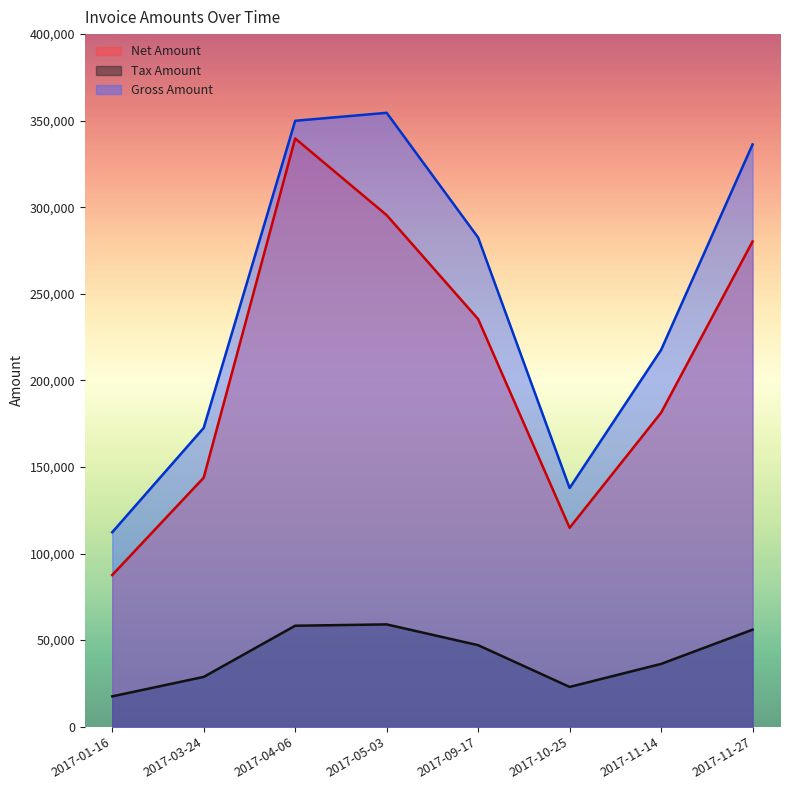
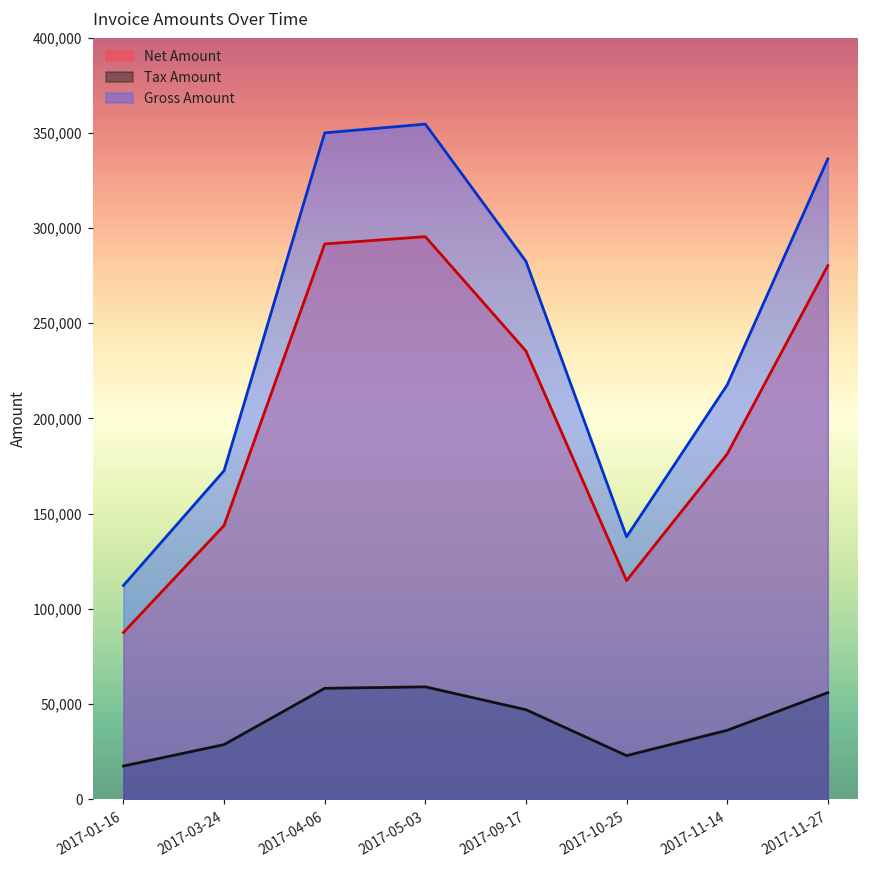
Net Amount, 2017-04-06: 340,000 -> 292,000
